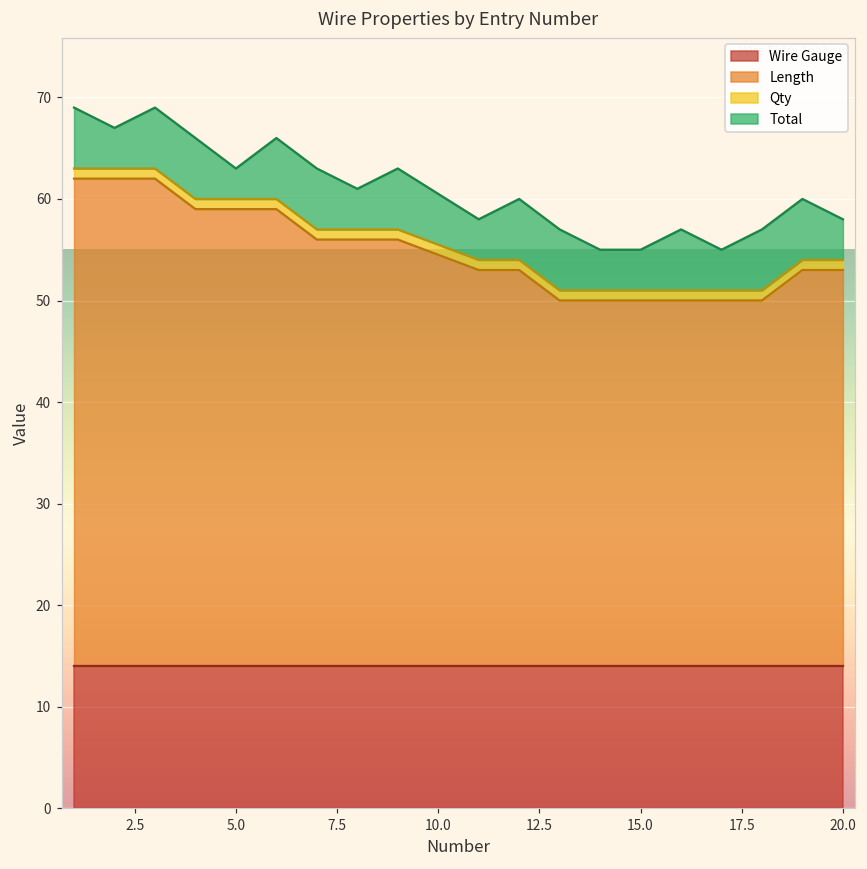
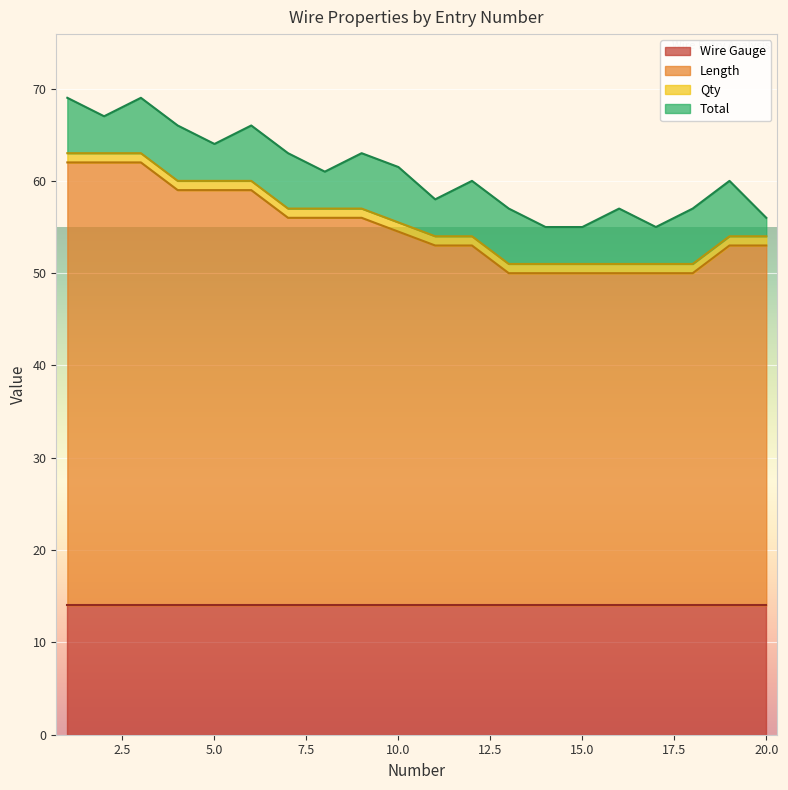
Total, 5.0: 3 -> 4
Total, 10.0: 5 -> 6
Total, 20.0: 4 -> 2
